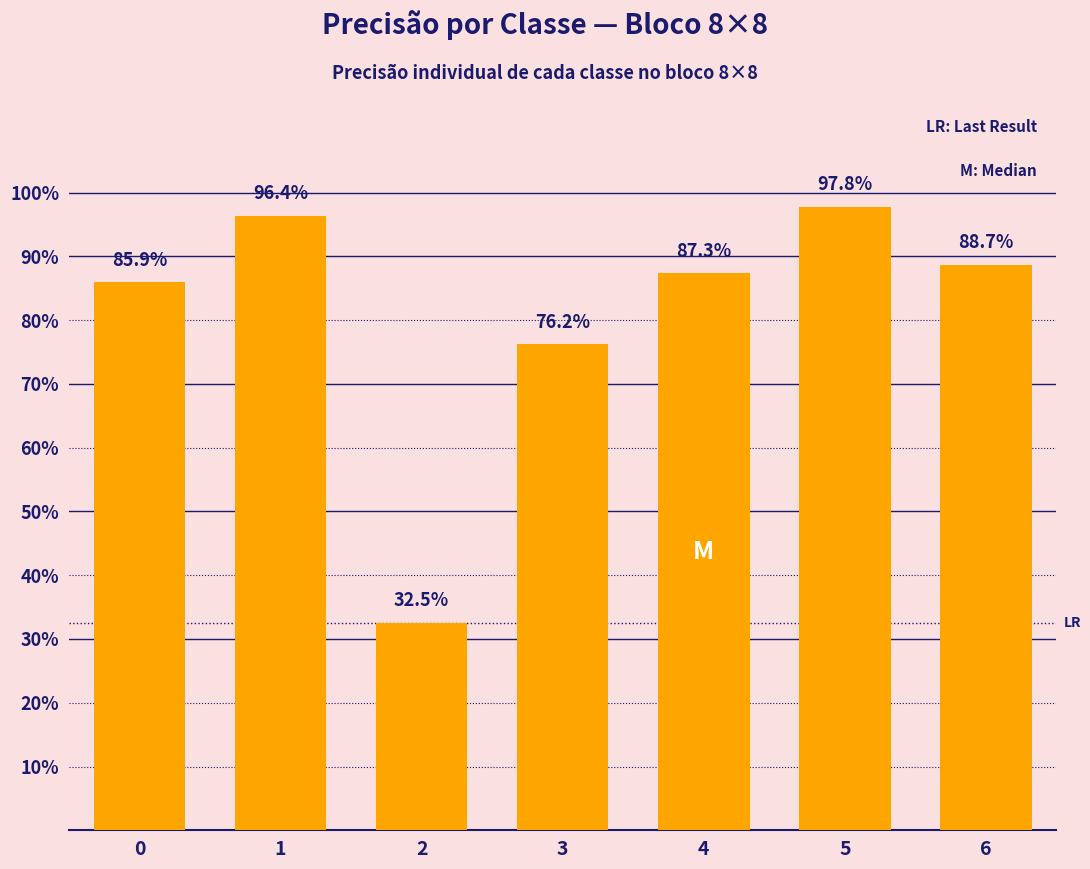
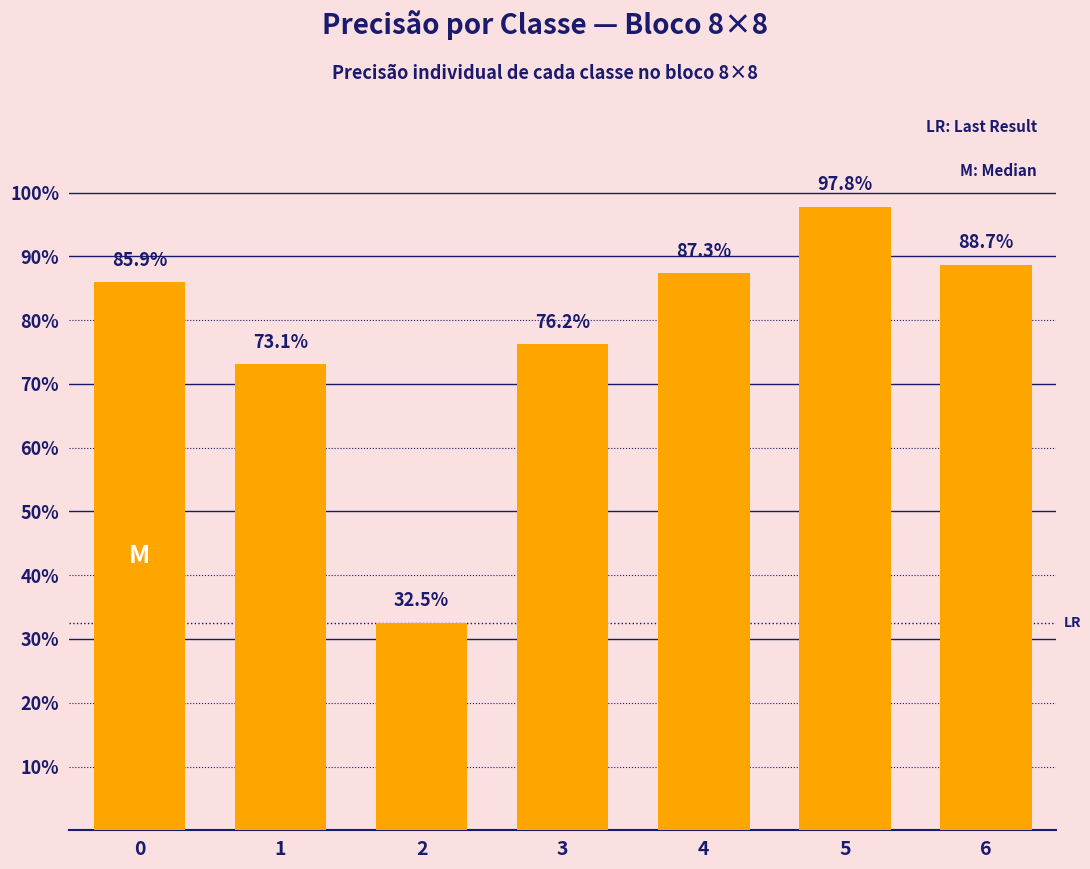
1: 96.4% -> 73.1%
